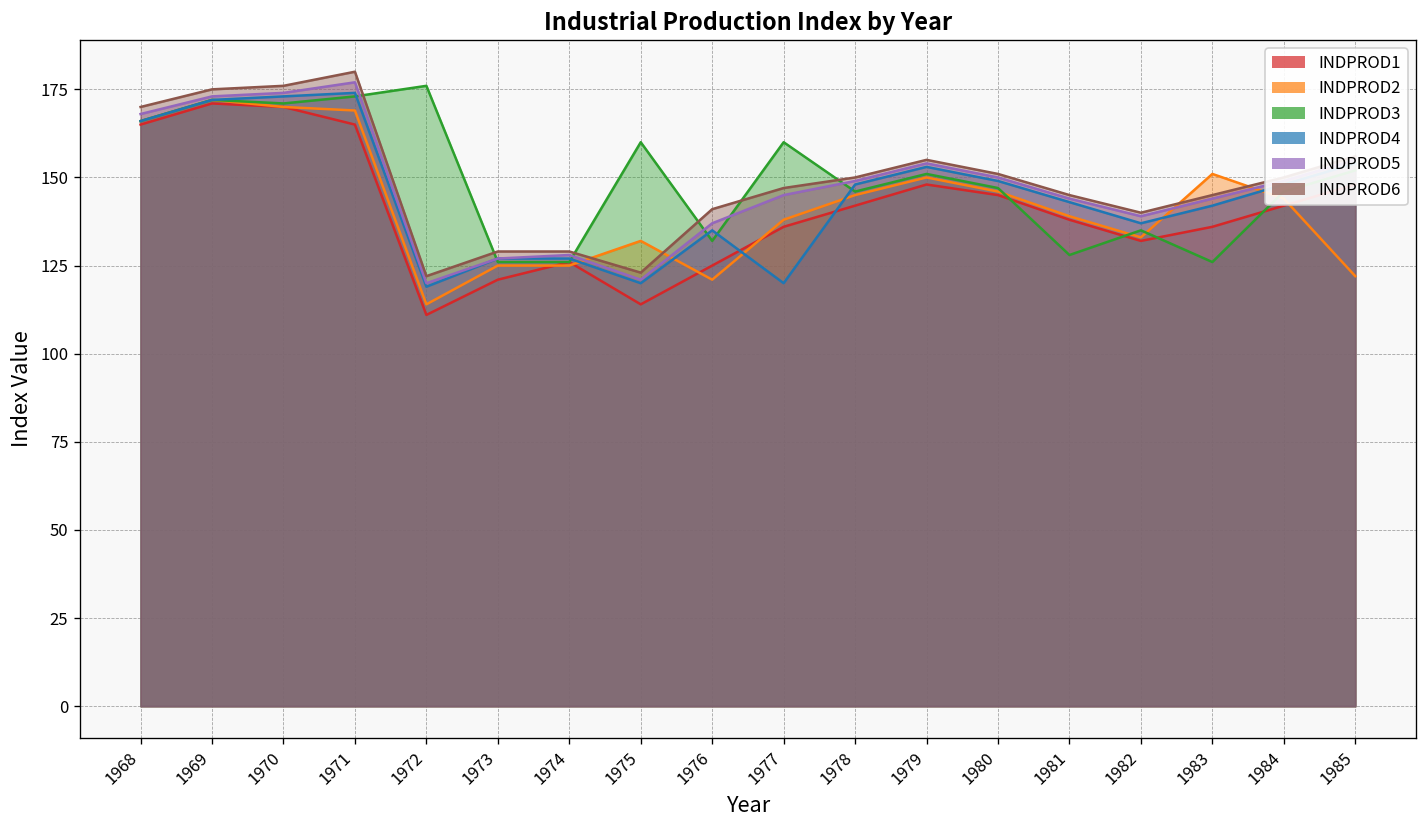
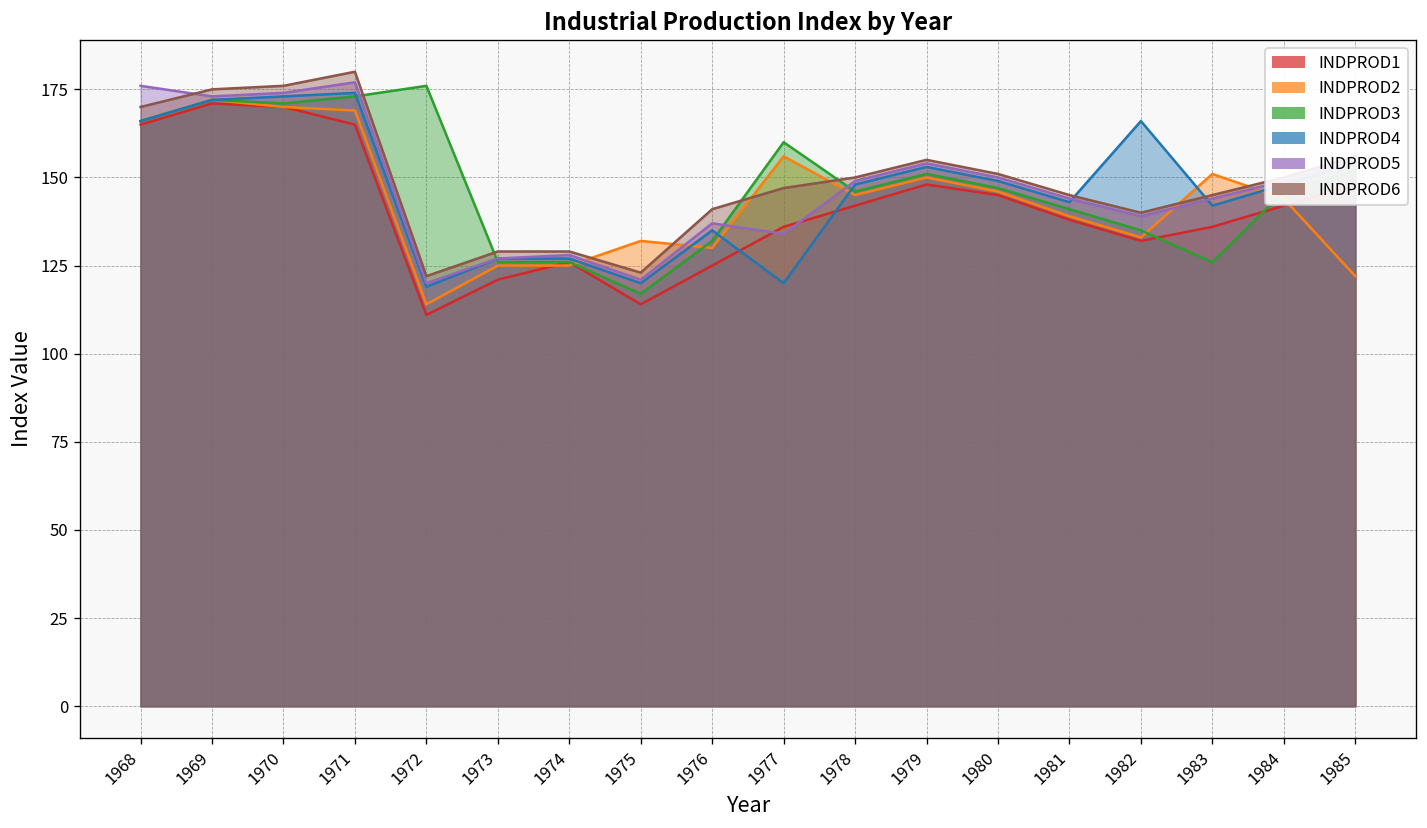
INDPROD5, 1968: 168 -> 176
INDPROD3, 1975: 160 -> 117
INDPROD2, 1976: 121 -> 130
INDPROD2, 1977: 138 -> 156
INDPROD5, 1977: 145 -> 134
INDPROD3, 1981: 128 -> 141
INDPROD4, 1982: 137 -> 166
